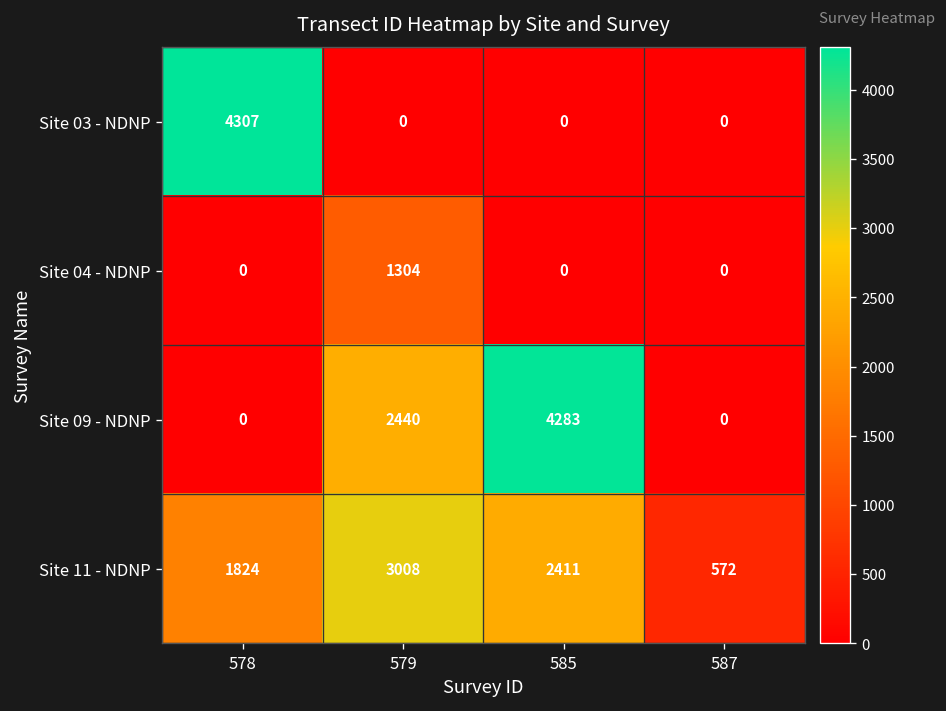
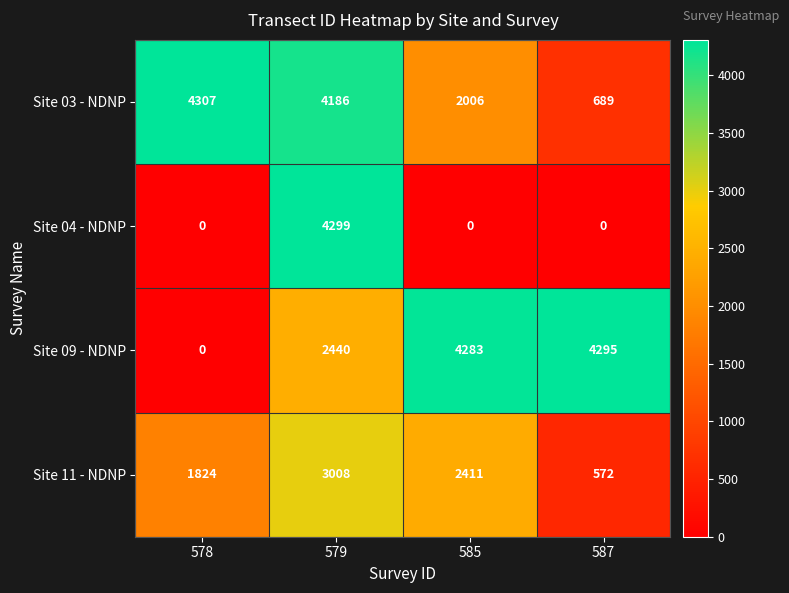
Site 03 - NDNP, 579: 0 -> 4186
Site 03 - NDNP, 585: 0 -> 2006
Site 03 - NDNP, 587: 0 -> 689
Site 04 - NDNP, 579: 1304 -> 4299
Site 09 - NDNP, 587: 0 -> 4295
